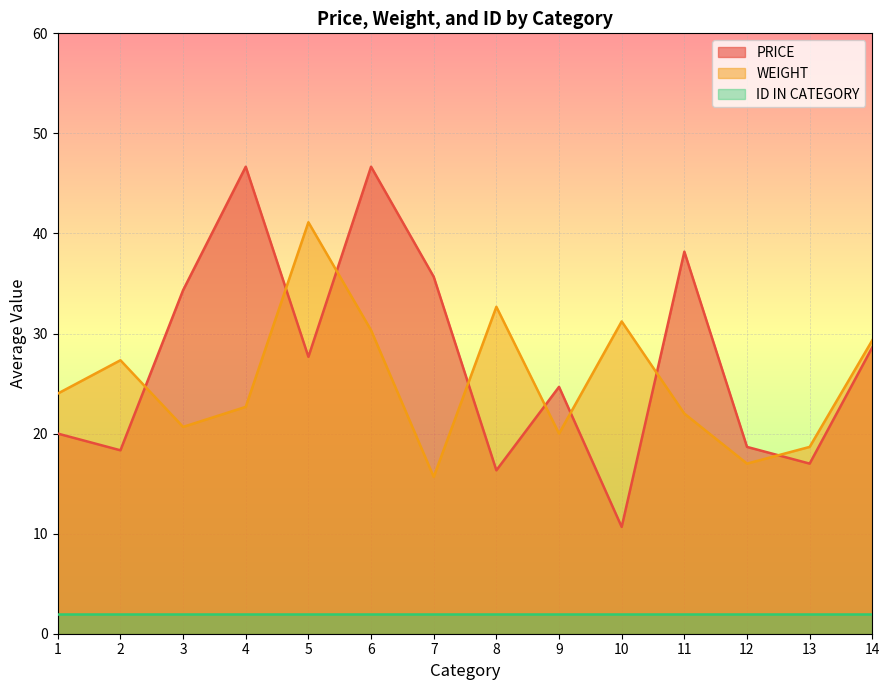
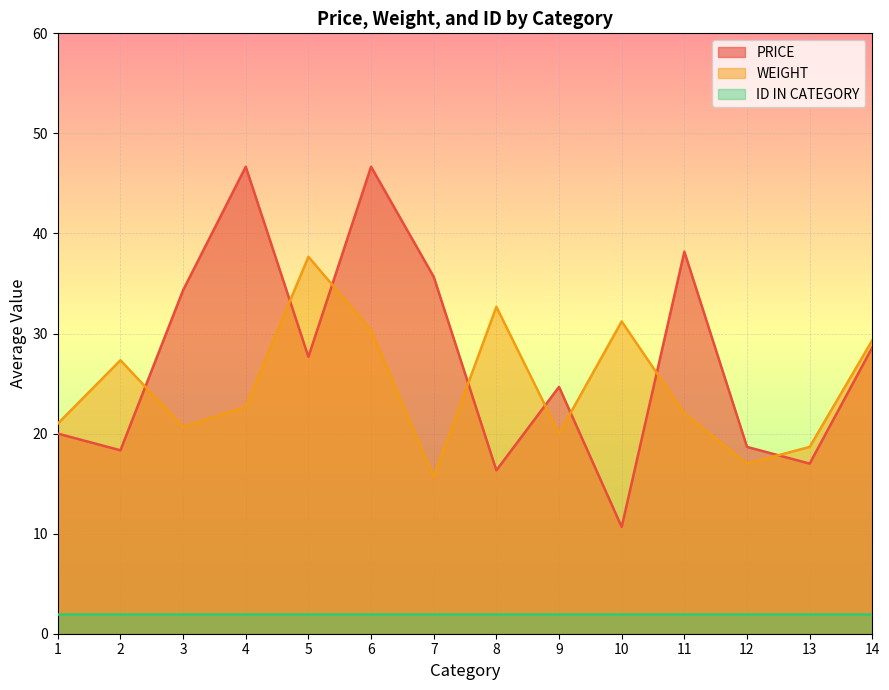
WEIGHT, 1: 24 -> 21
WEIGHT, 5: 41.1 -> 37.7
